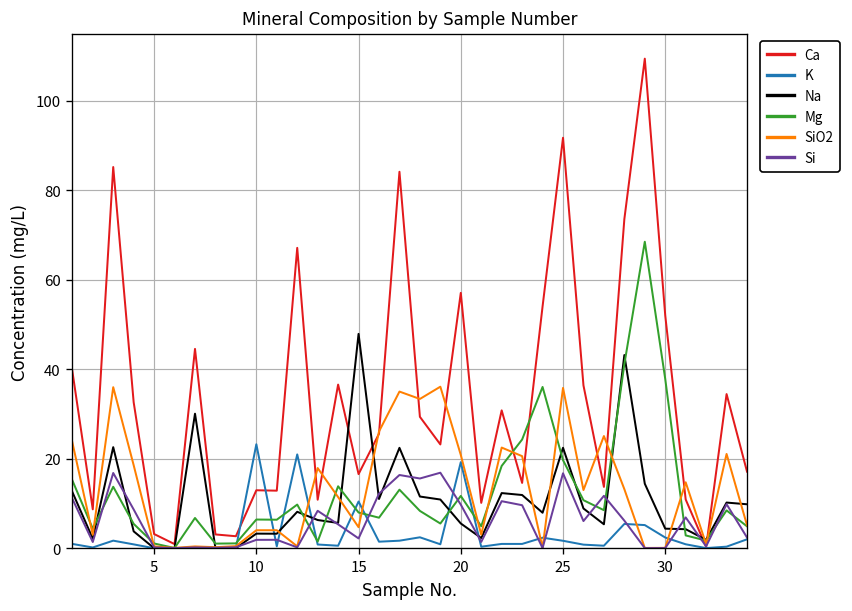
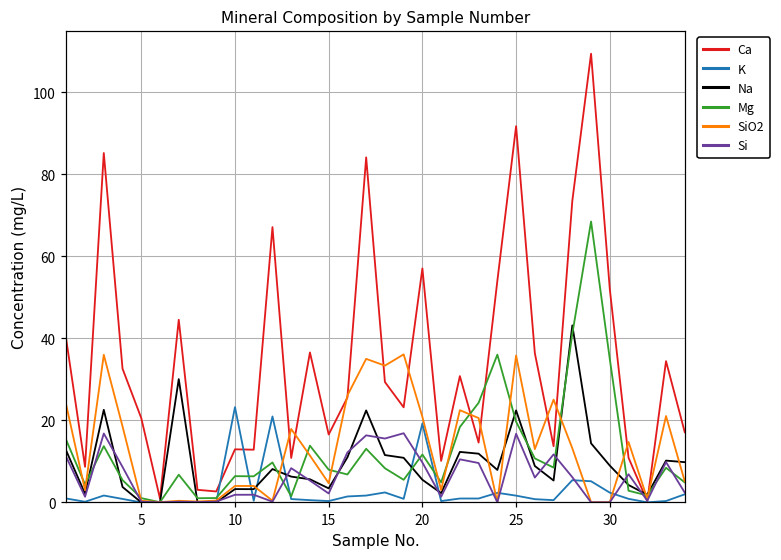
Ca, 5: 3 -> 21
K, 15: 10 -> 0
Na, 15: 48 -> 3
Na, 30: 4 -> 9
Mg, 30: 38 -> 35
